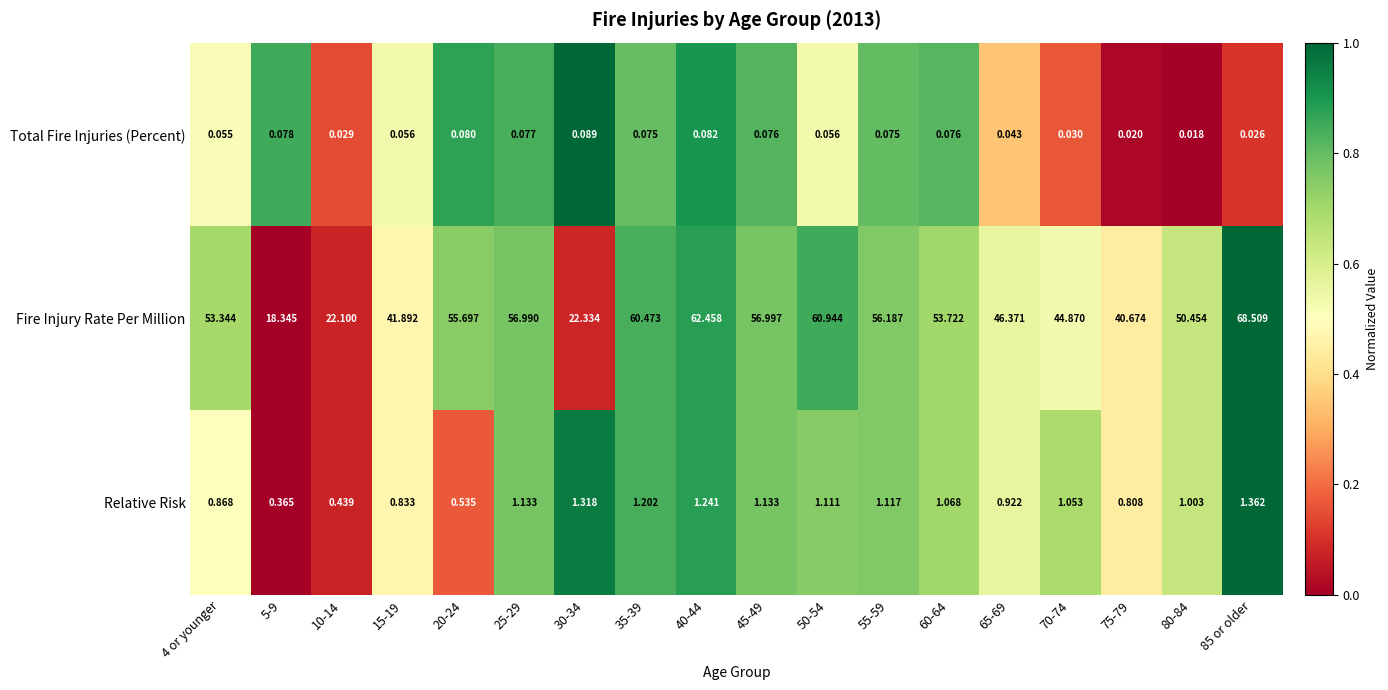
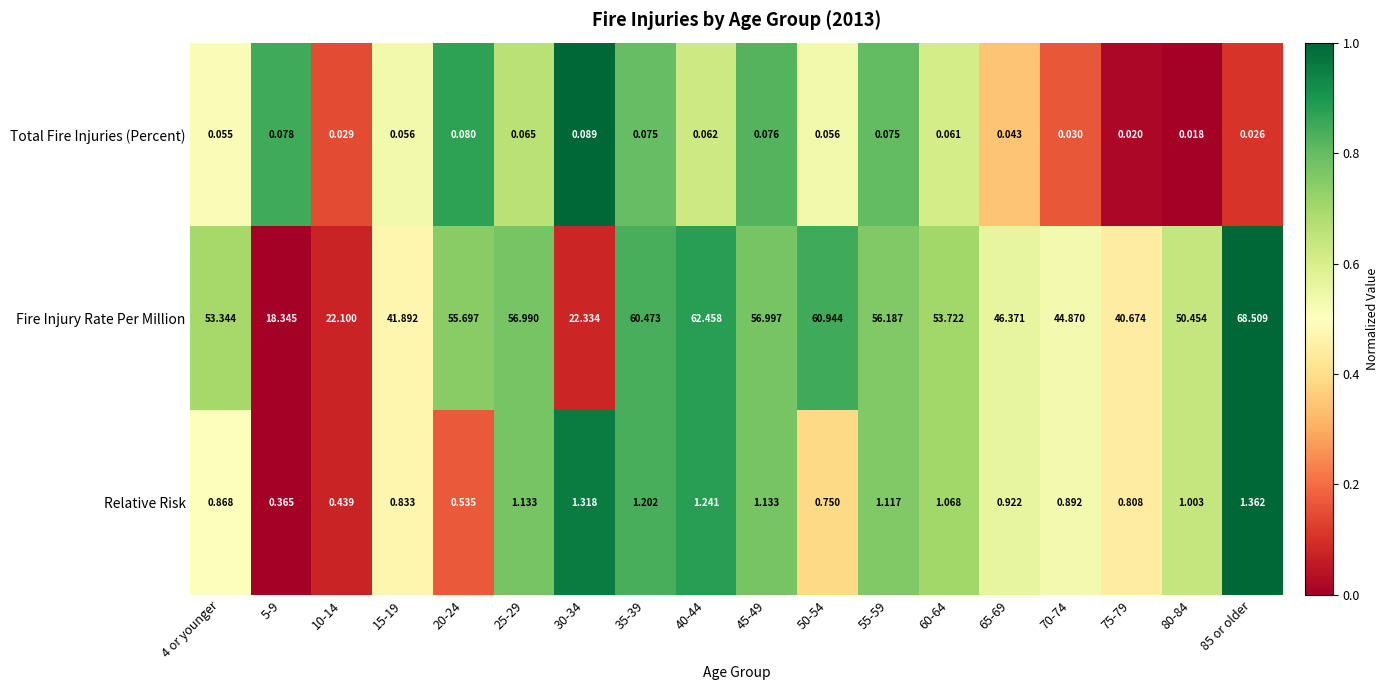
Total Fire Injuries (Percent), 25-29: 0.077 -> 0.065
Total Fire Injuries (Percent), 40-44: 0.082 -> 0.062
Total Fire Injuries (Percent), 60-64: 0.076 -> 0.061
Relative Risk, 50-54: 1.111 -> 0.750
Relative Risk, 70-74: 1.053 -> 0.892
